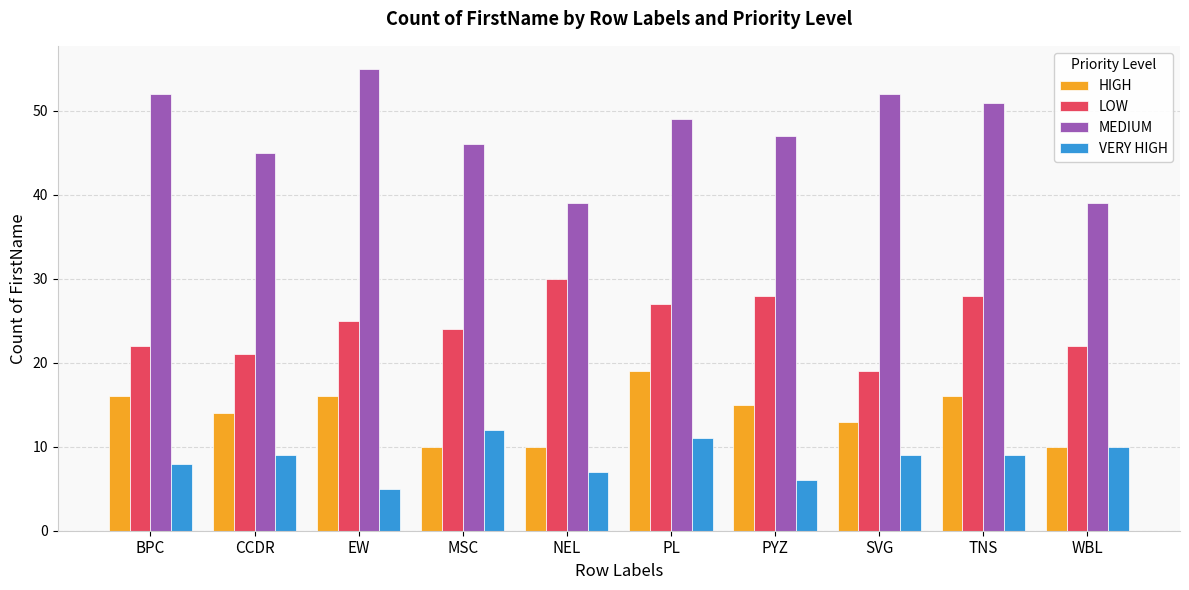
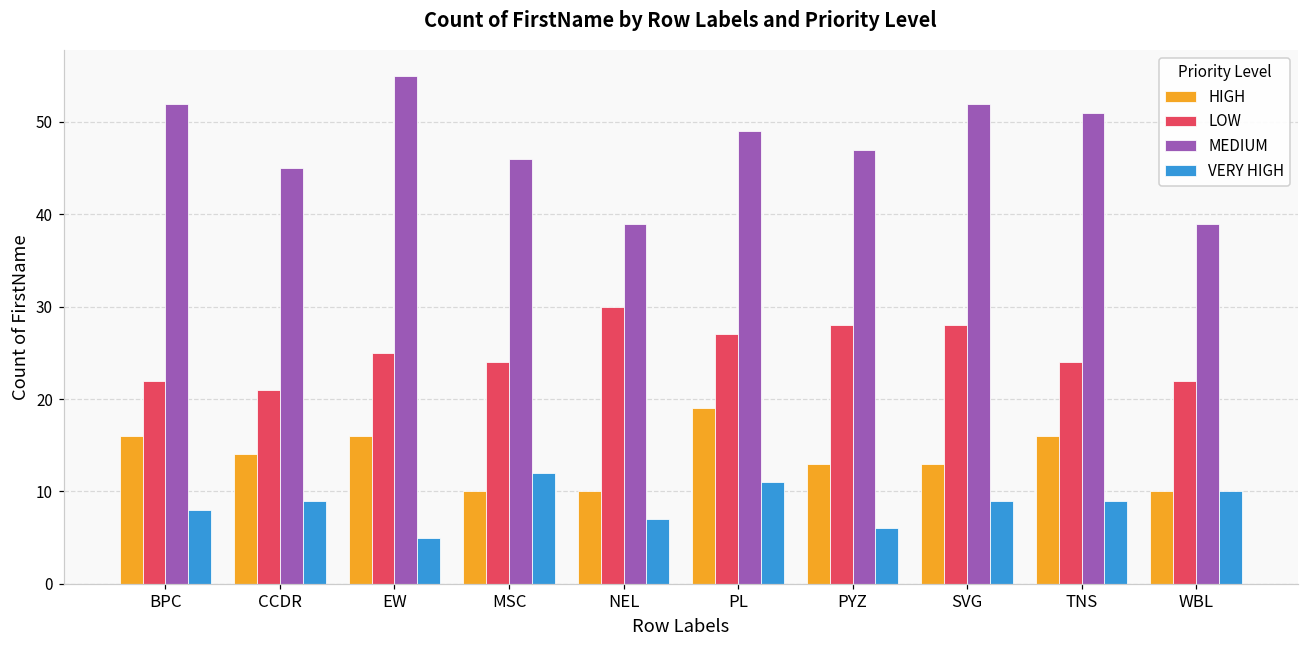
HIGH, PYZ: 15 -> 13
LOW, SVG: 19 -> 28
LOW, TNS: 28 -> 24
